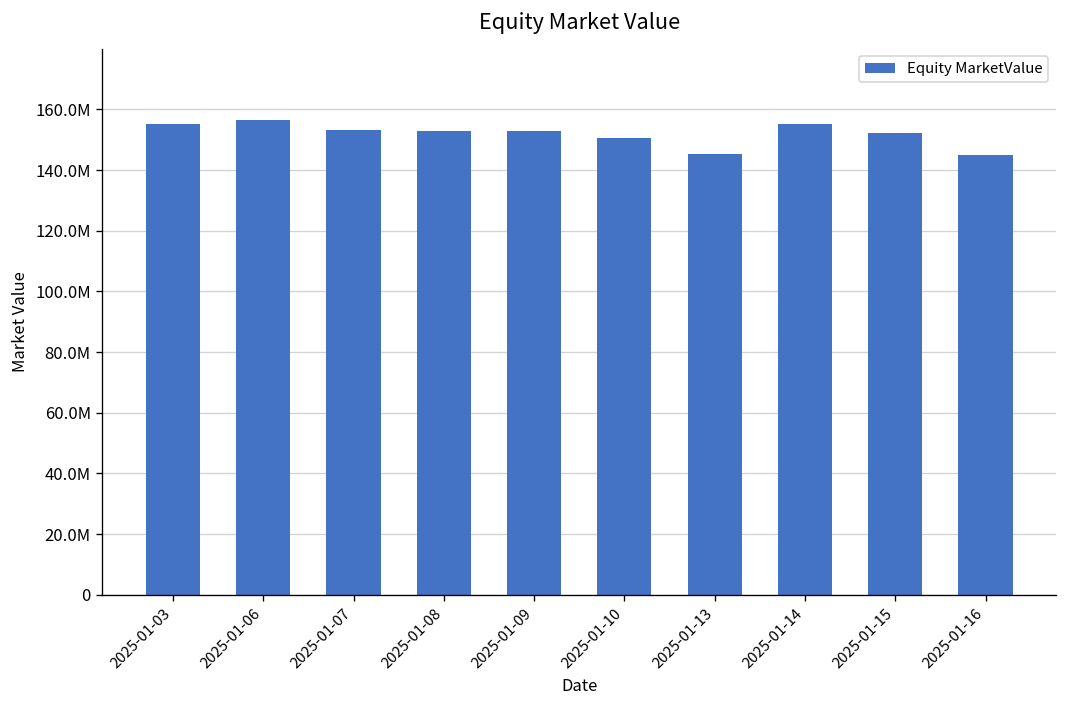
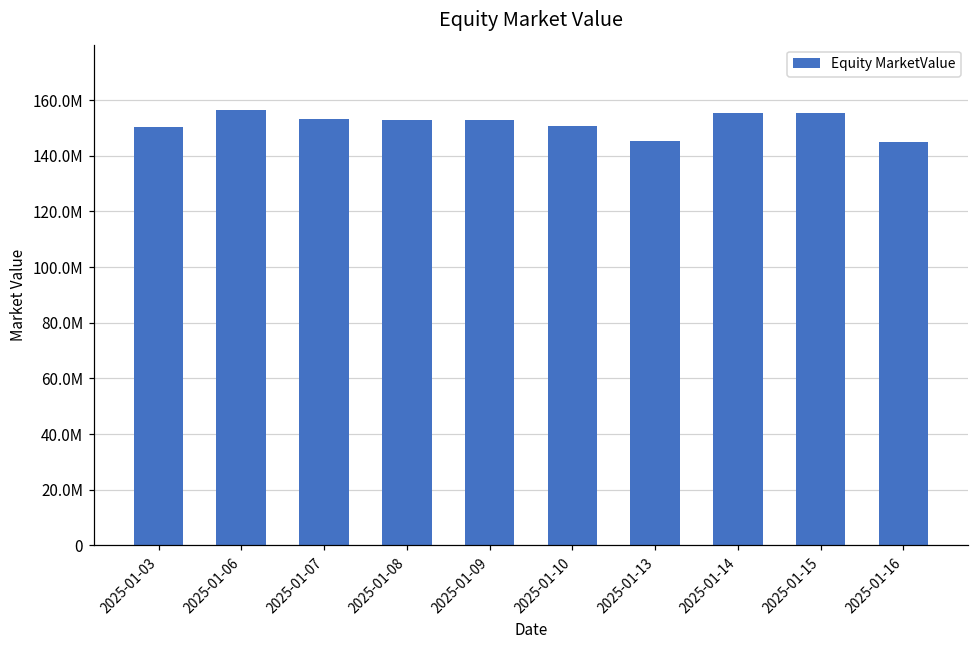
2025-01-03: 155000000 -> 150000000
2025-01-15: 152000000 -> 155000000
